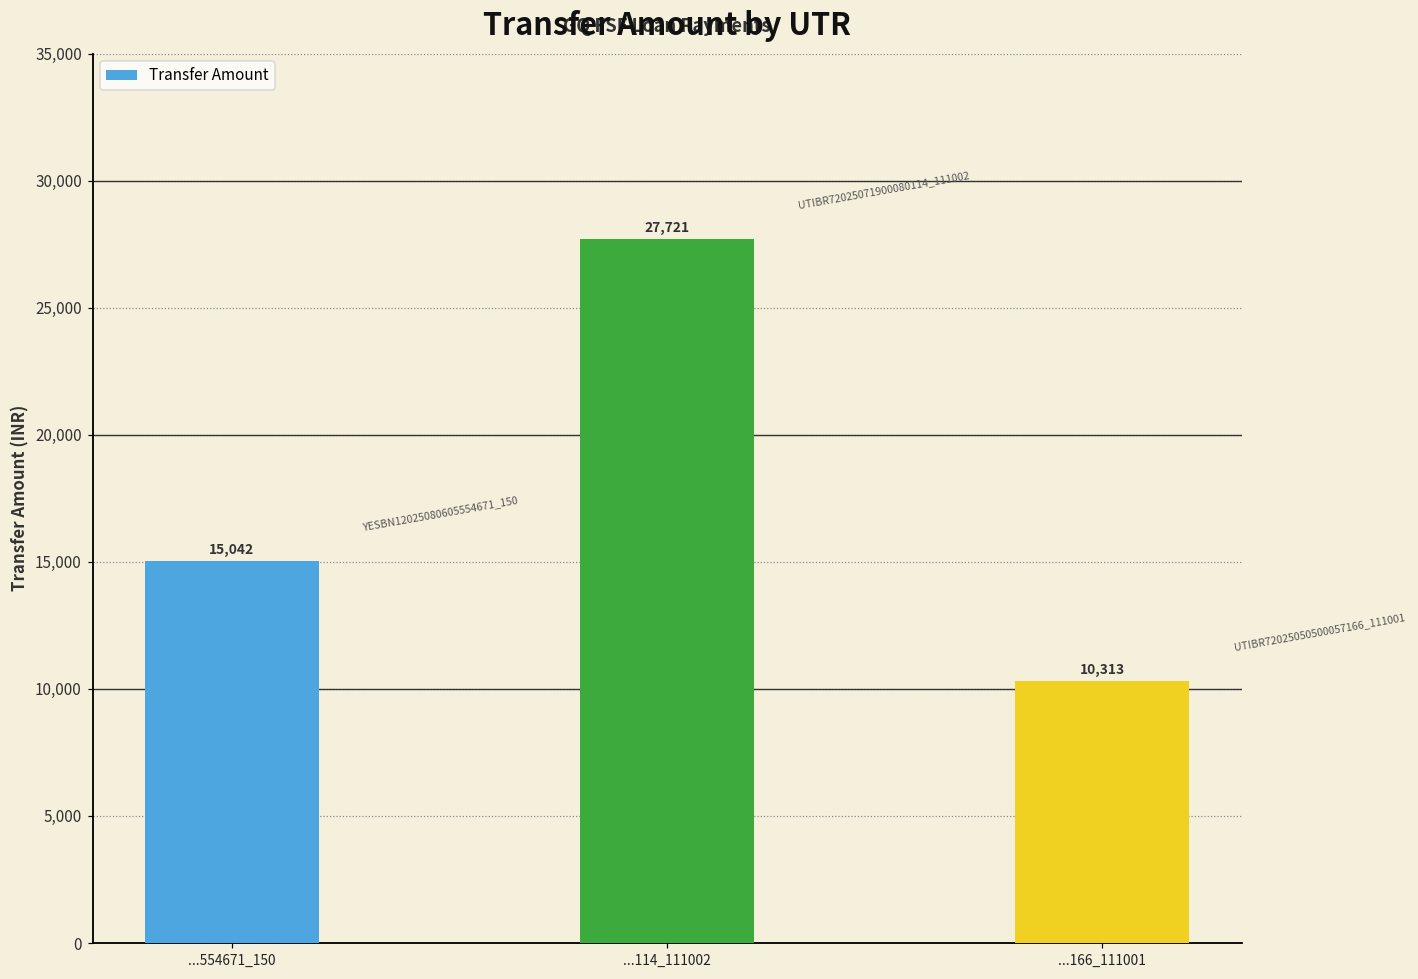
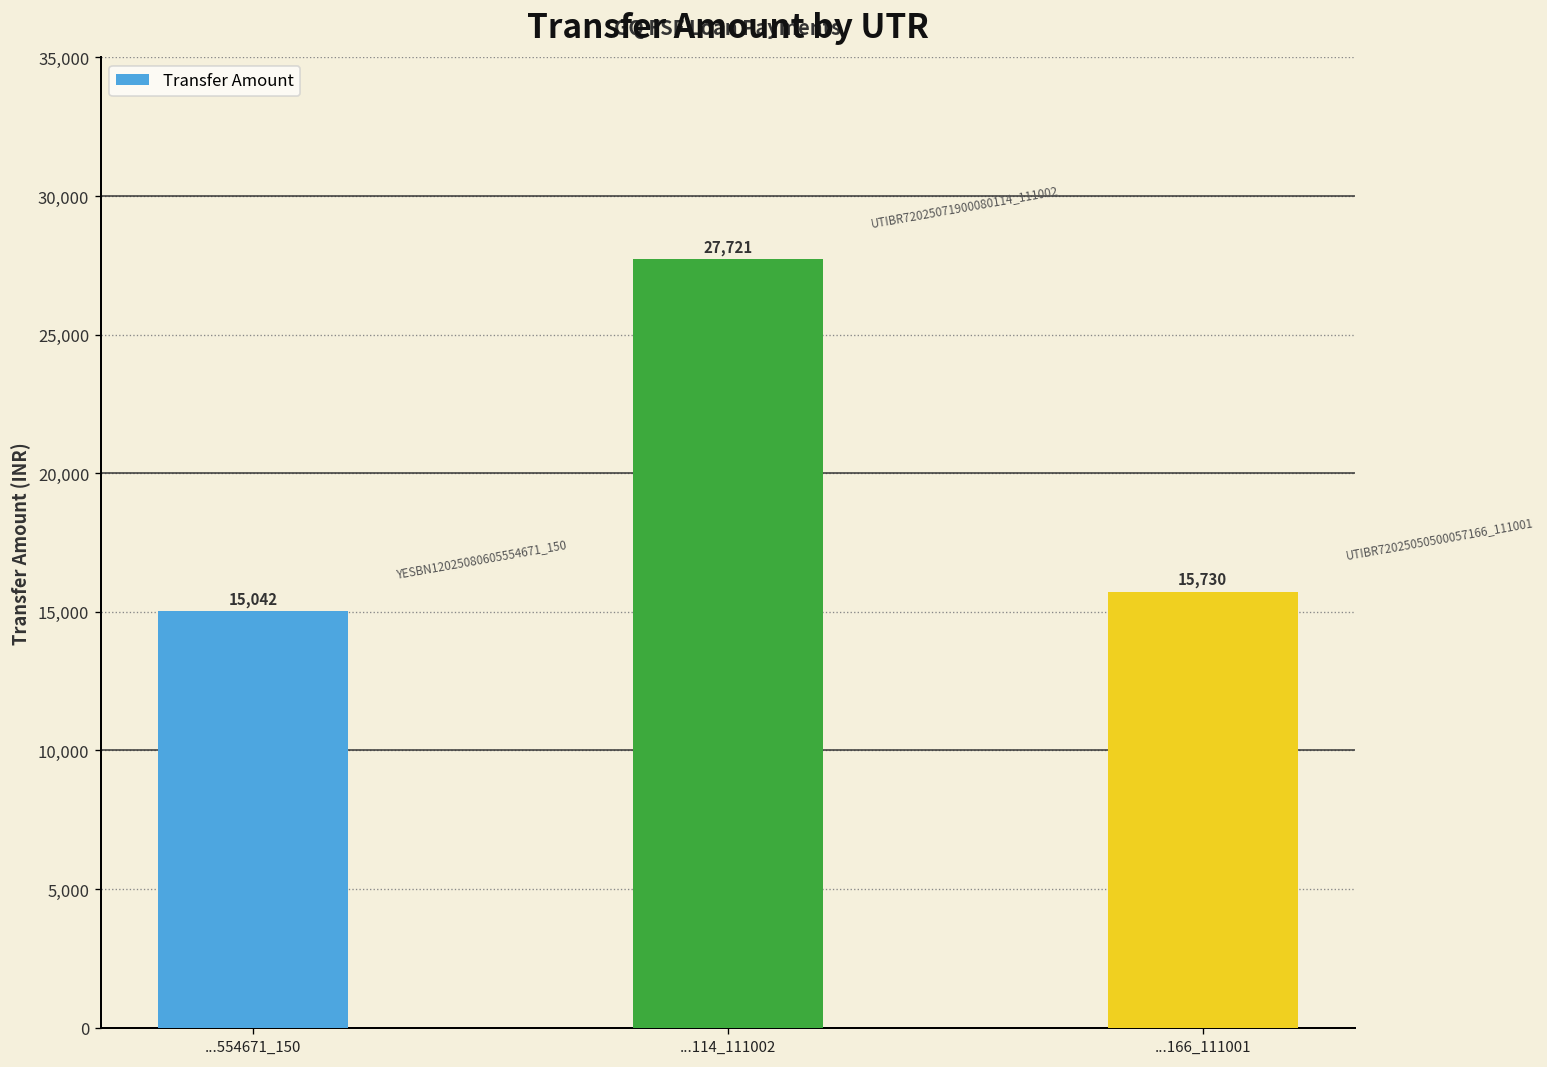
...166_111001: 10,313 -> 15,730
